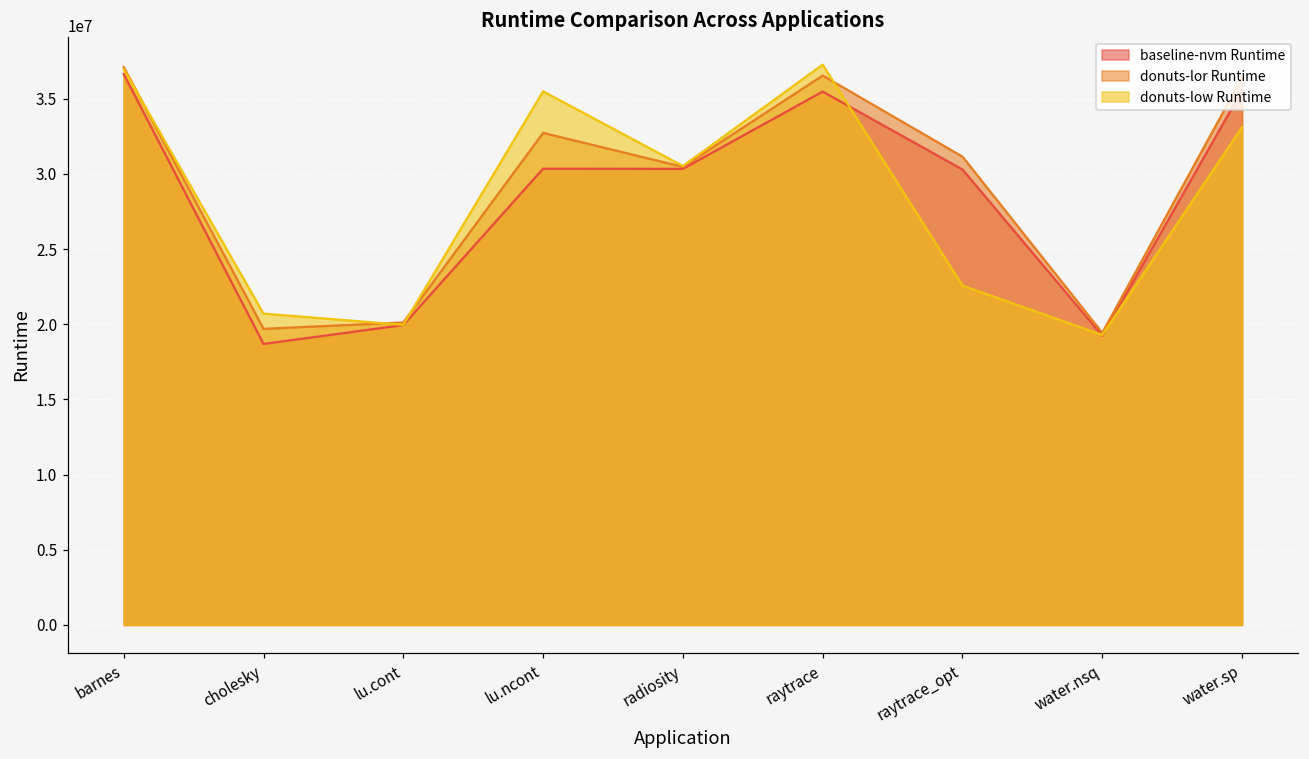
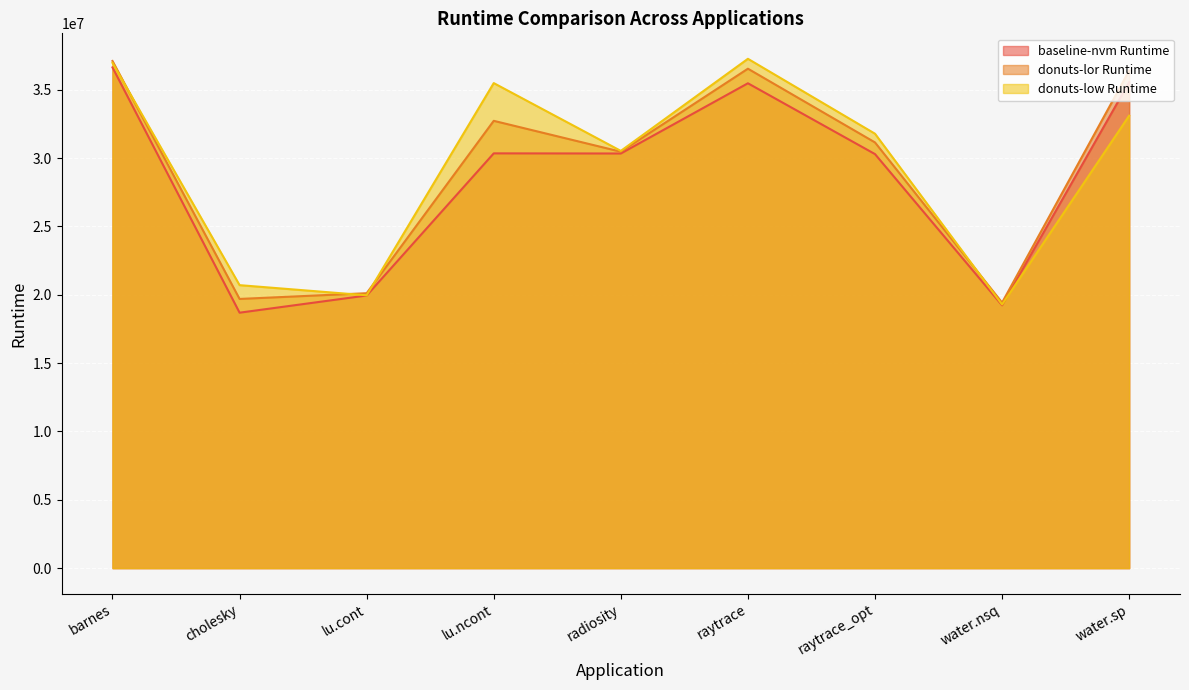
donuts-low Runtime, raytrace_opt: 22600000 -> 31800000
